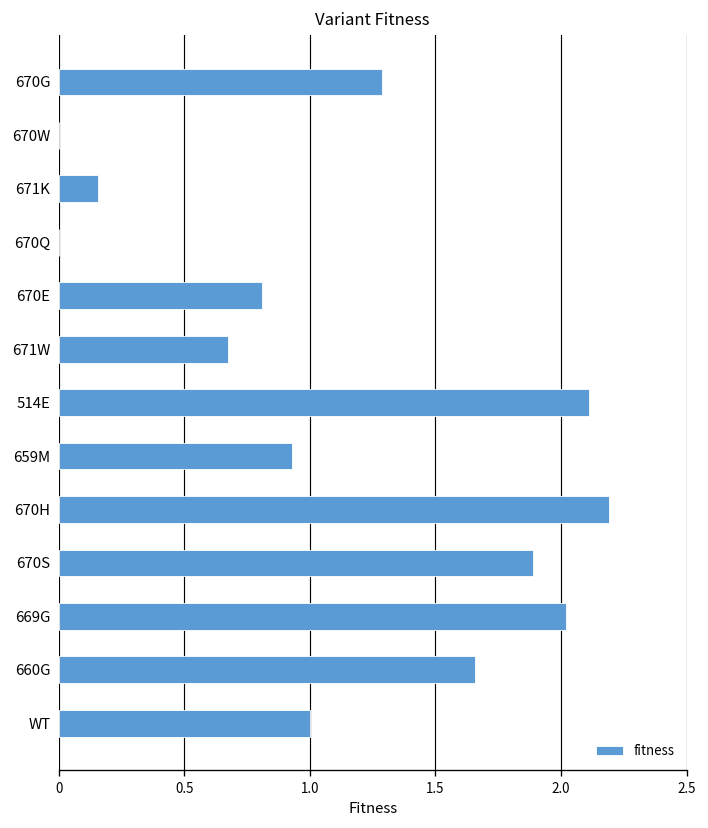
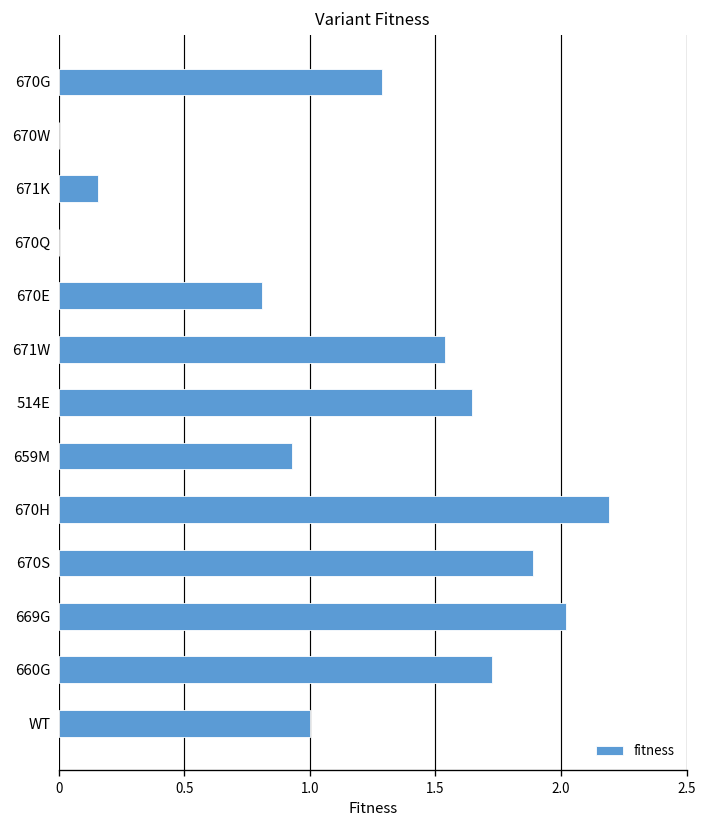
671W: 0.67 -> 1.54
514E: 2.11 -> 1.65
660G: 1.66 -> 1.73
